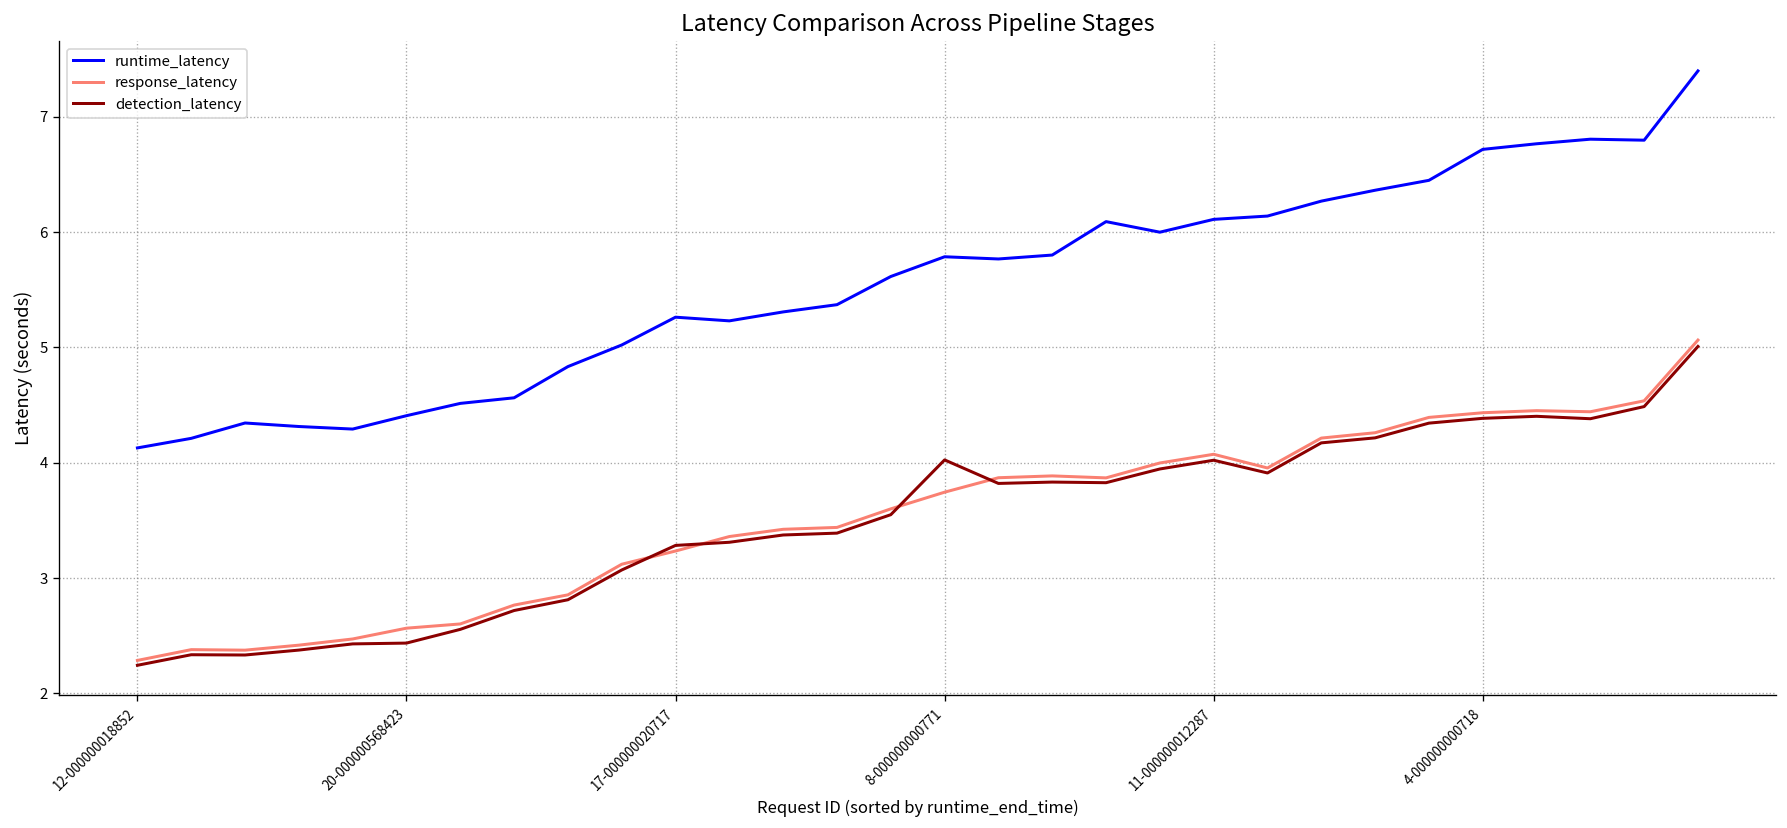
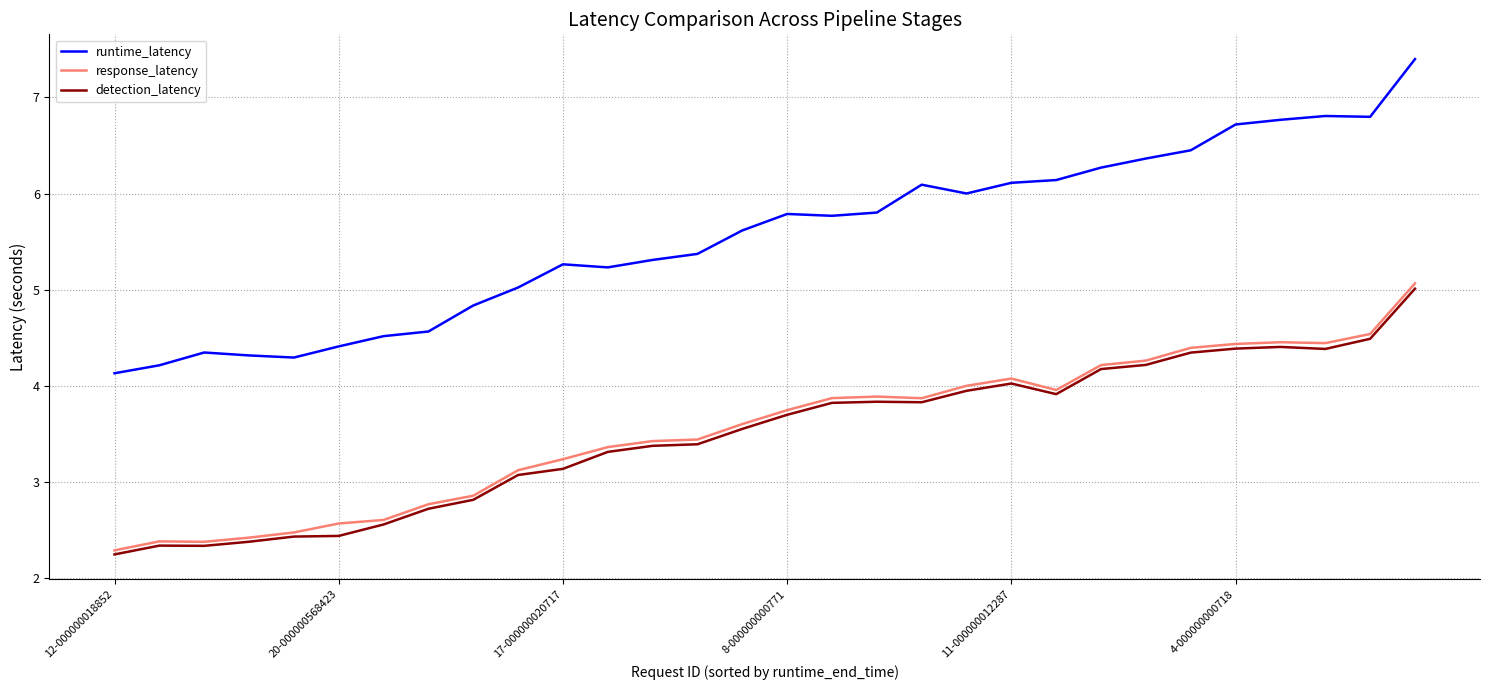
detection_latency, 17-000000020717: 3.3 -> 3.1
detection_latency, 8-000000000771: 4.0 -> 3.7
